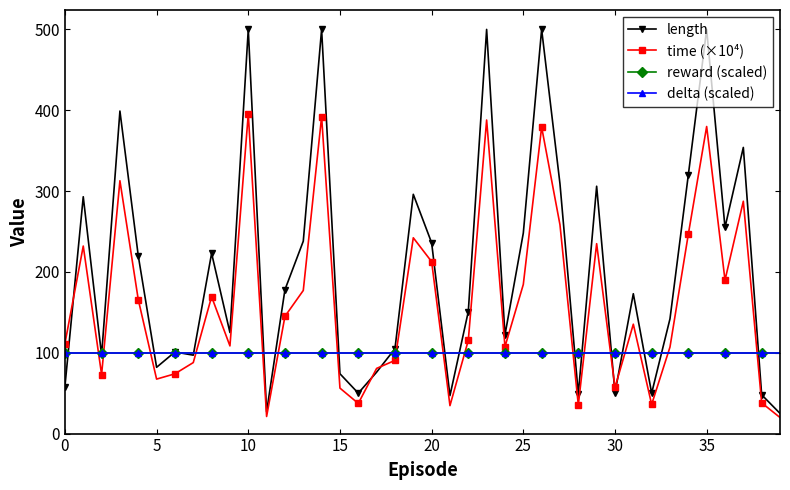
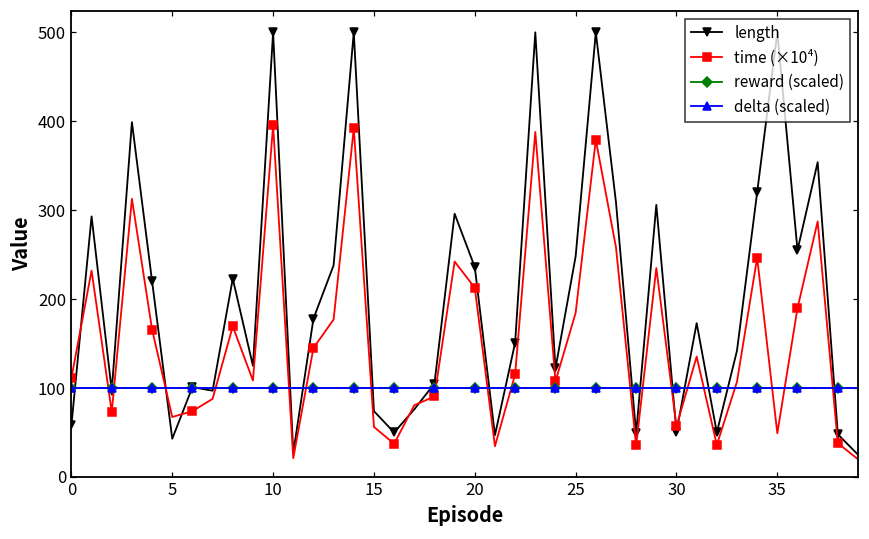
length, 5: 80 -> 40
time (×10⁴), 35: 380 -> 50
